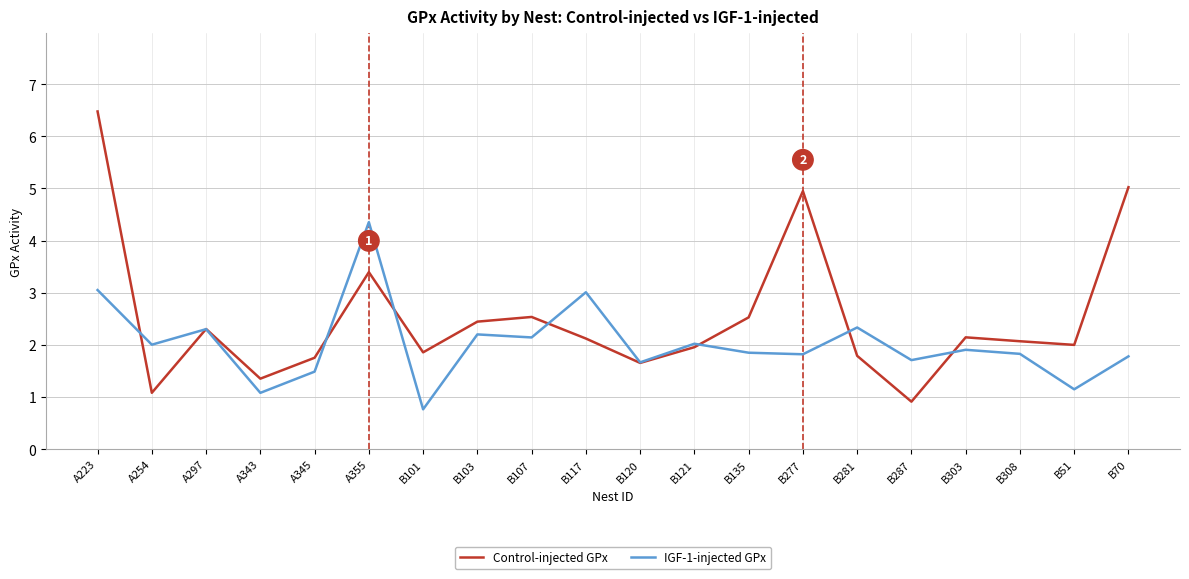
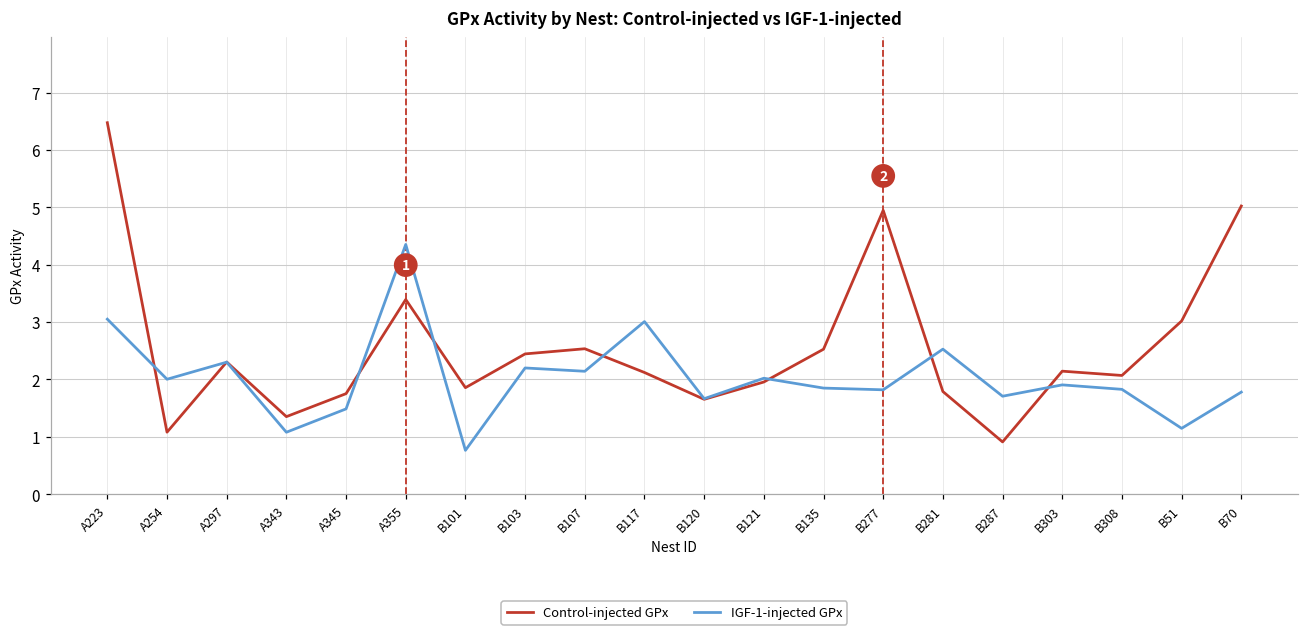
IGF-1-injected GPx, B281: 2.3 -> 2.5
Control-injected GPx, B51: 2.0 -> 3.0
